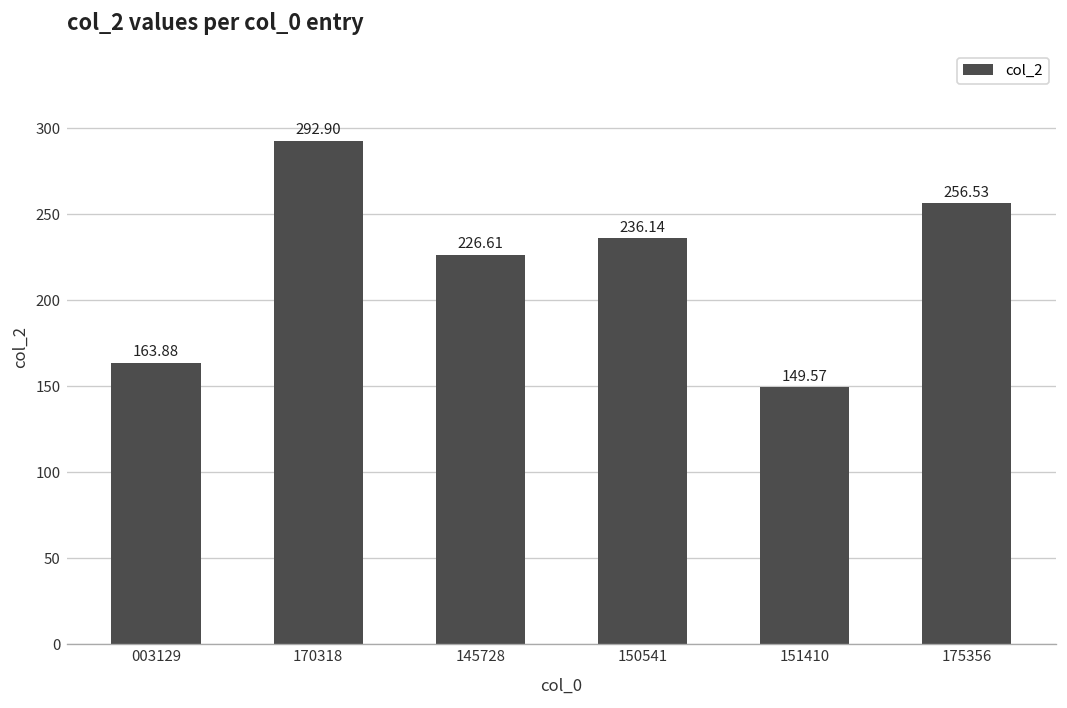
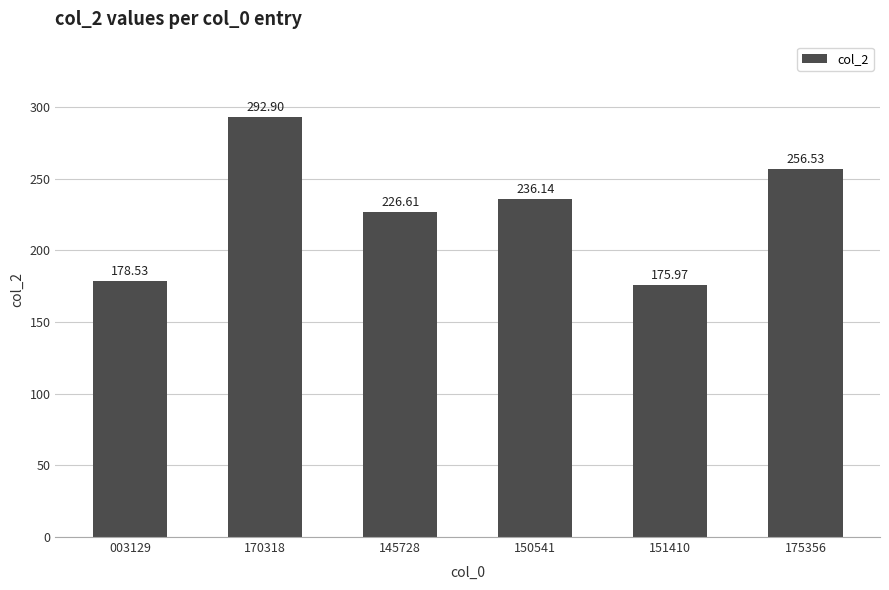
003129: 163.88 -> 178.53
151410: 149.57 -> 175.97
